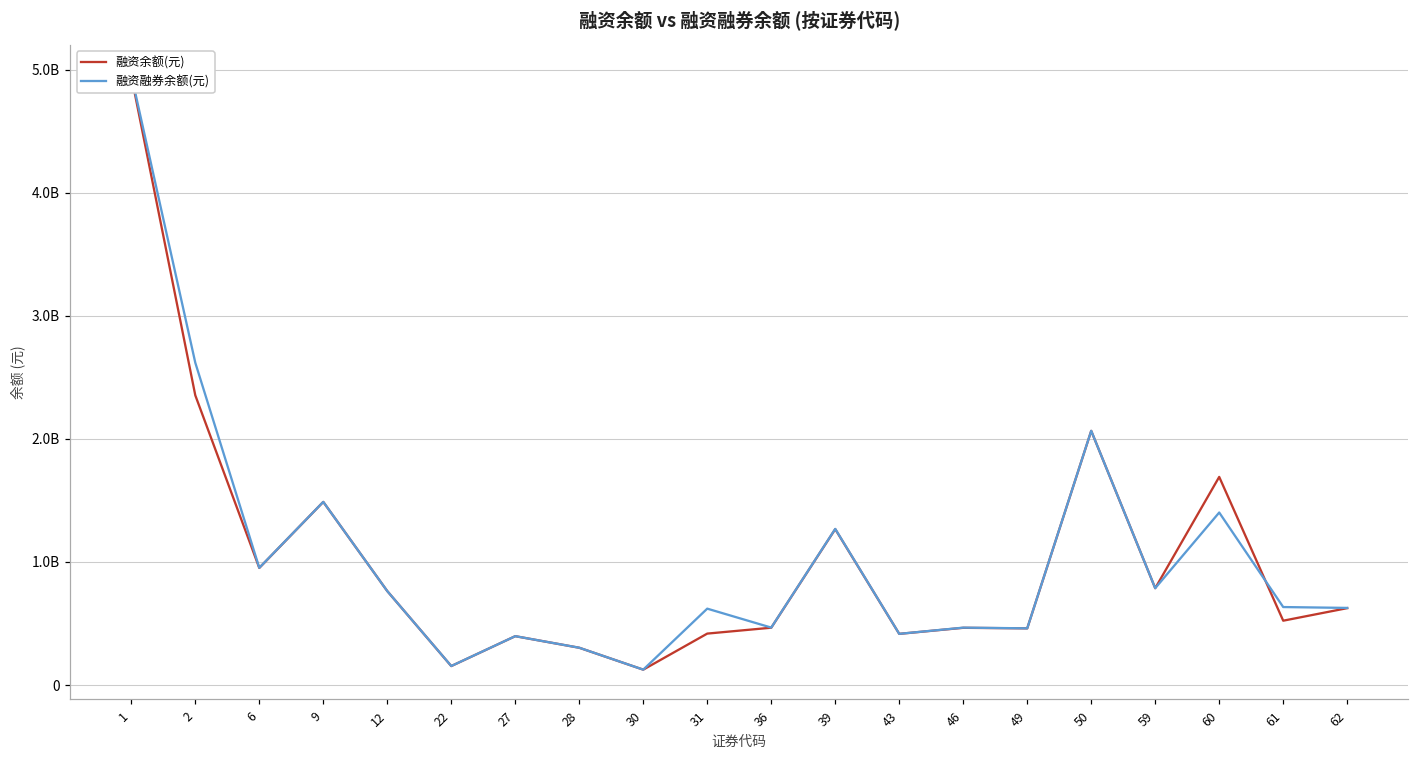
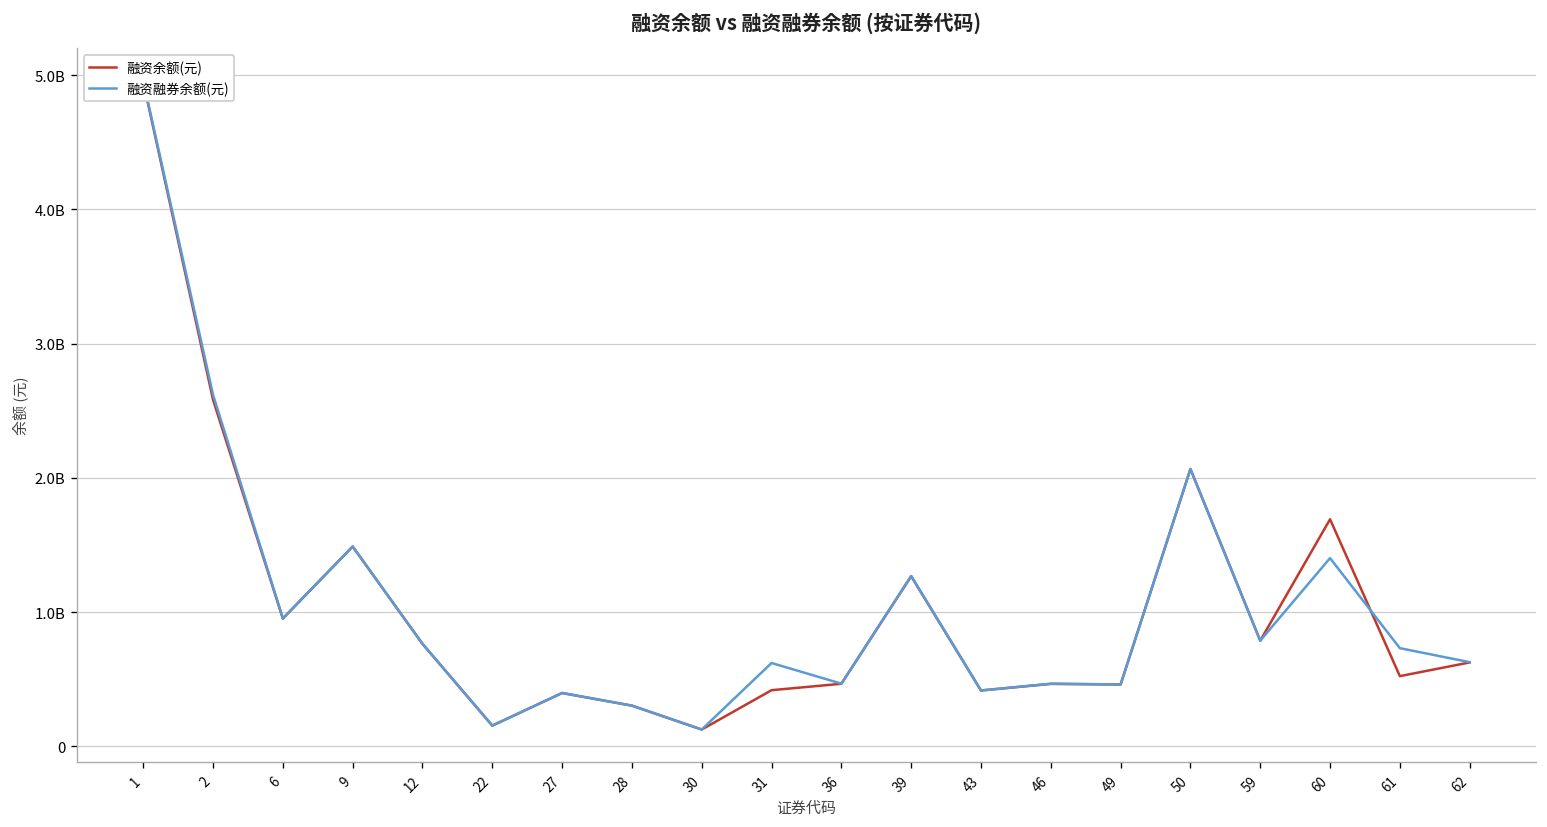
融资余额(元), 2: 2350000000 -> 2580000000
融资融券余额(元), 61: 630000000 -> 730000000
